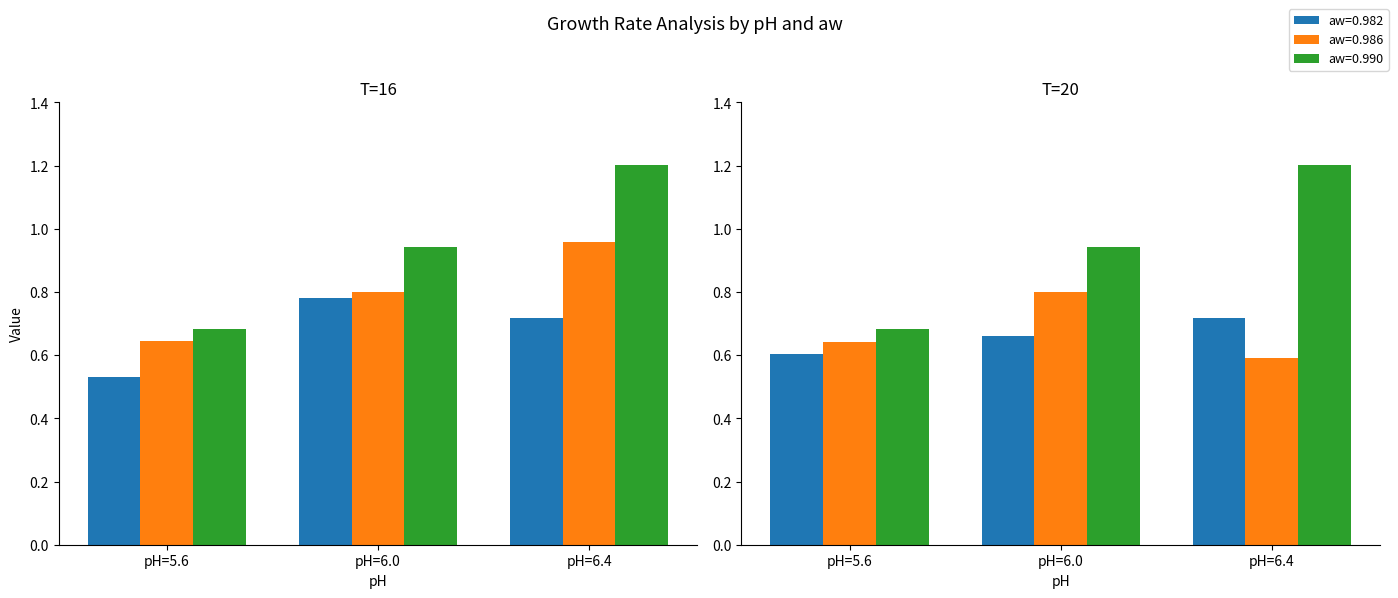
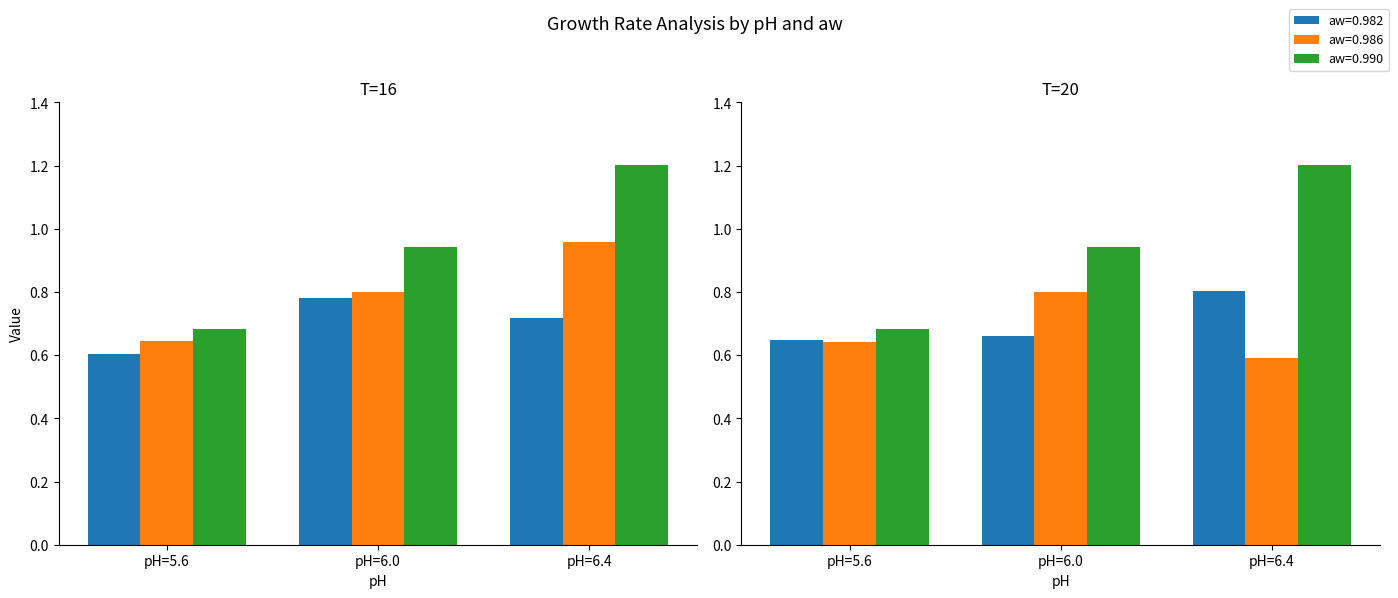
T=16, aw=0.982, pH=5.6: 0.53 -> 0.61
T=20, aw=0.982, pH=5.6: 0.60 -> 0.65
T=20, aw=0.982, pH=6.4: 0.72 -> 0.80
